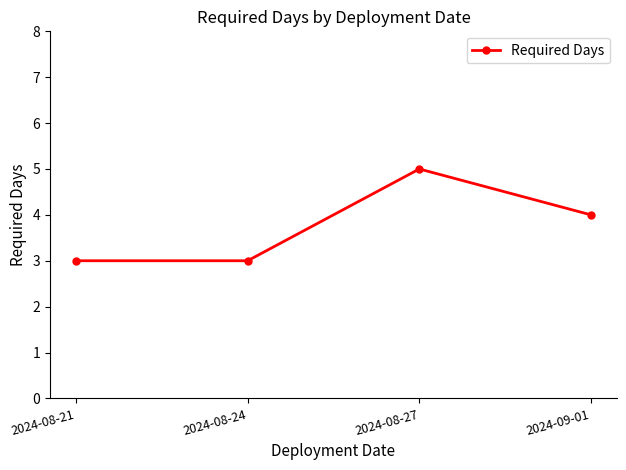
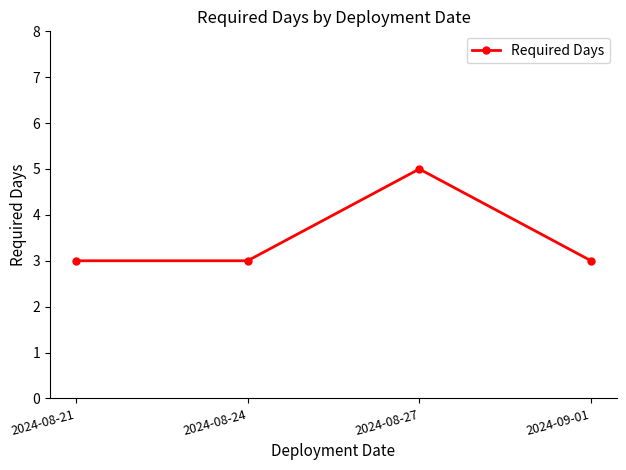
2024-09-01: 4 -> 3
